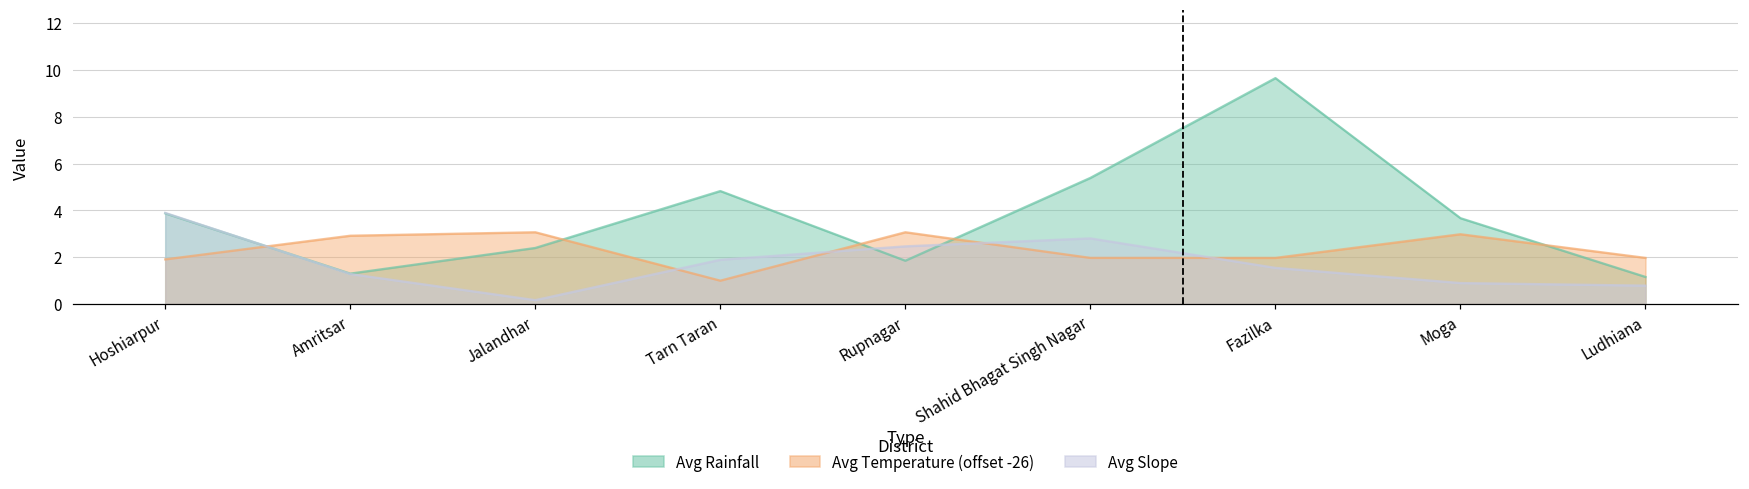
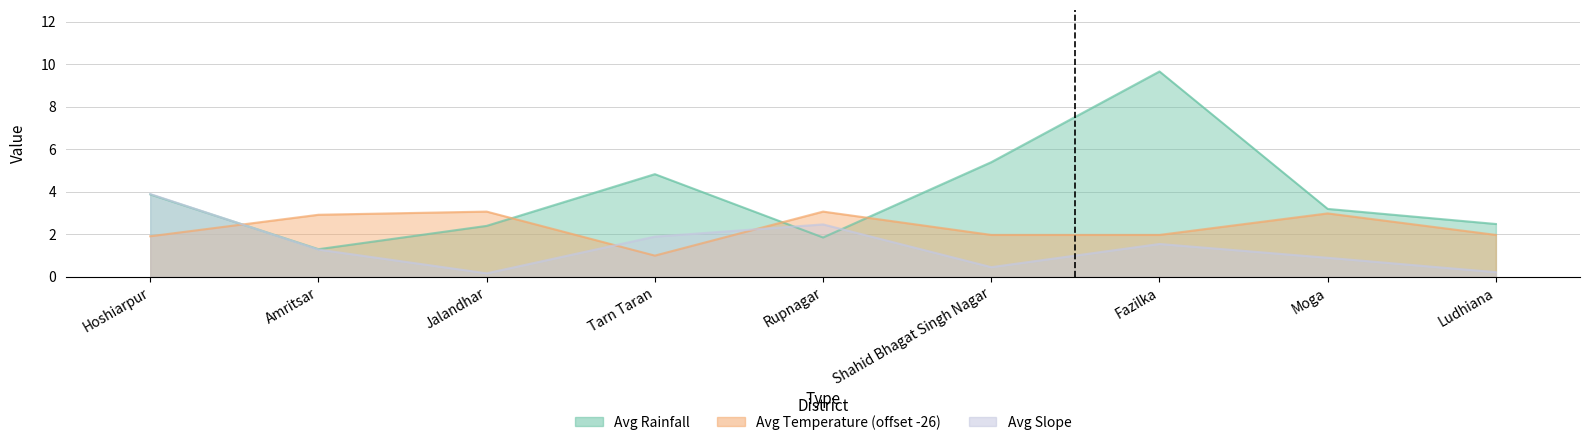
Avg Slope, Shahid Bhagat Singh Nagar: 2.8 -> 0.5
Avg Rainfall, Moga: 3.7 -> 3.2
Avg Rainfall, Ludhiana: 1.2 -> 2.5
Avg Slope, Ludhiana: 0.8 -> 0.2
